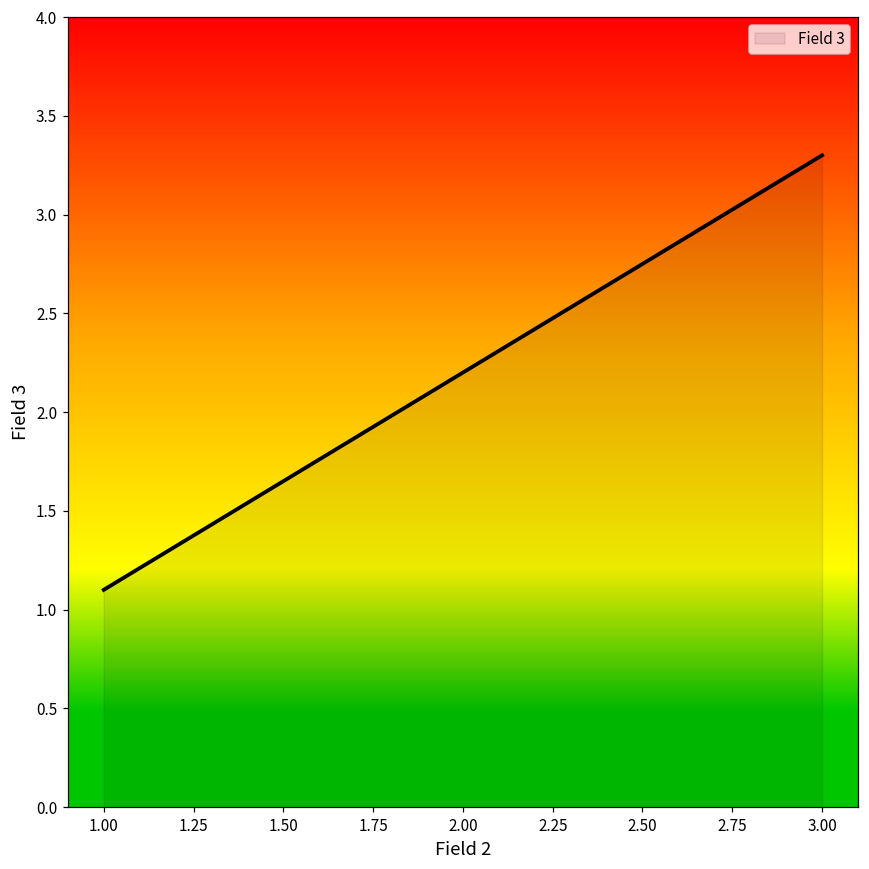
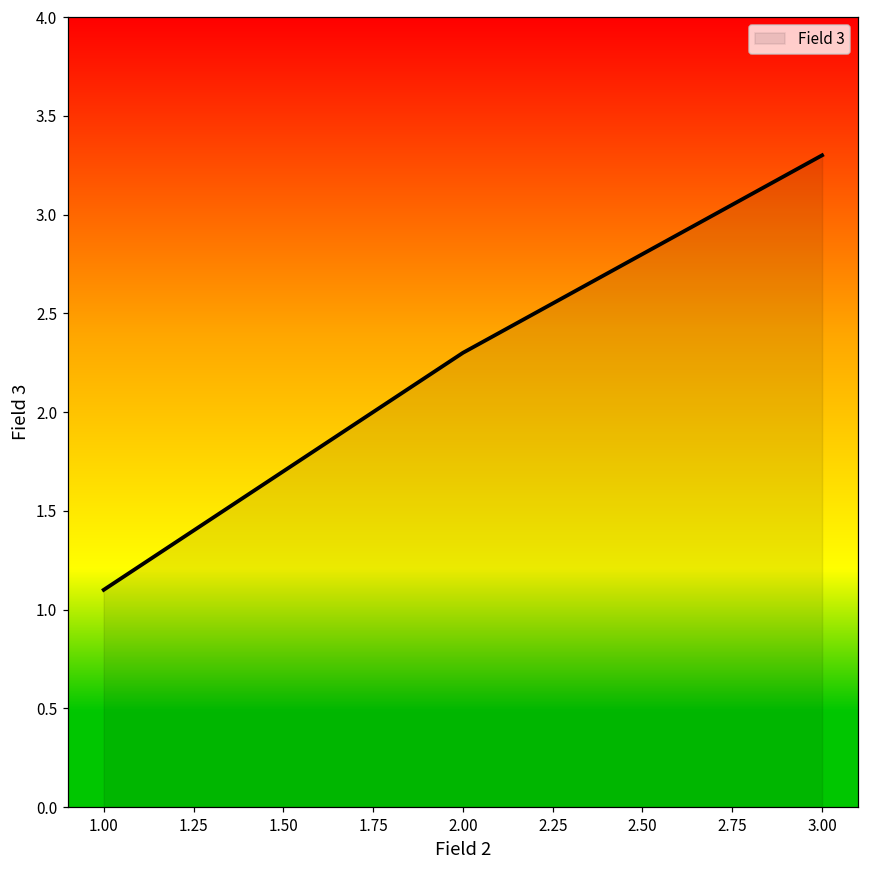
2.00: 2.2 -> 2.3
